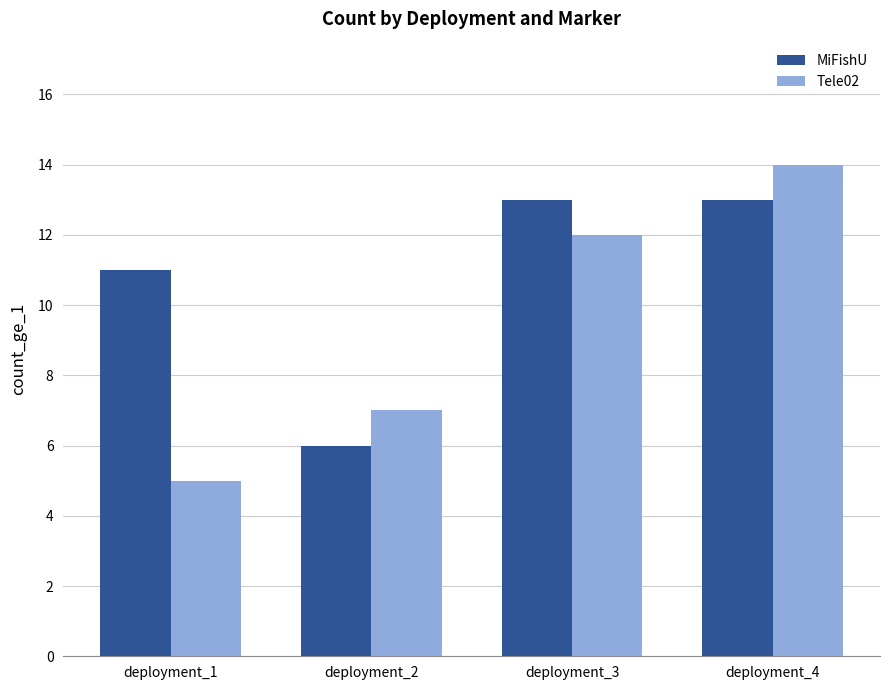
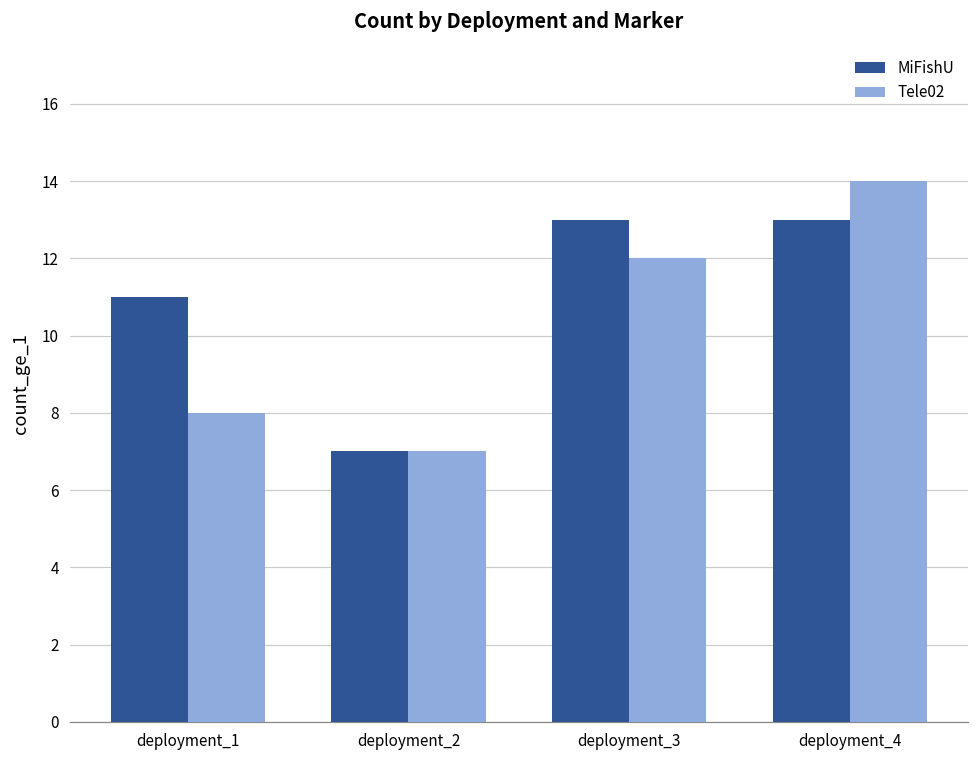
Tele02, deployment_1: 5 -> 8
MiFishU, deployment_2: 6 -> 7
